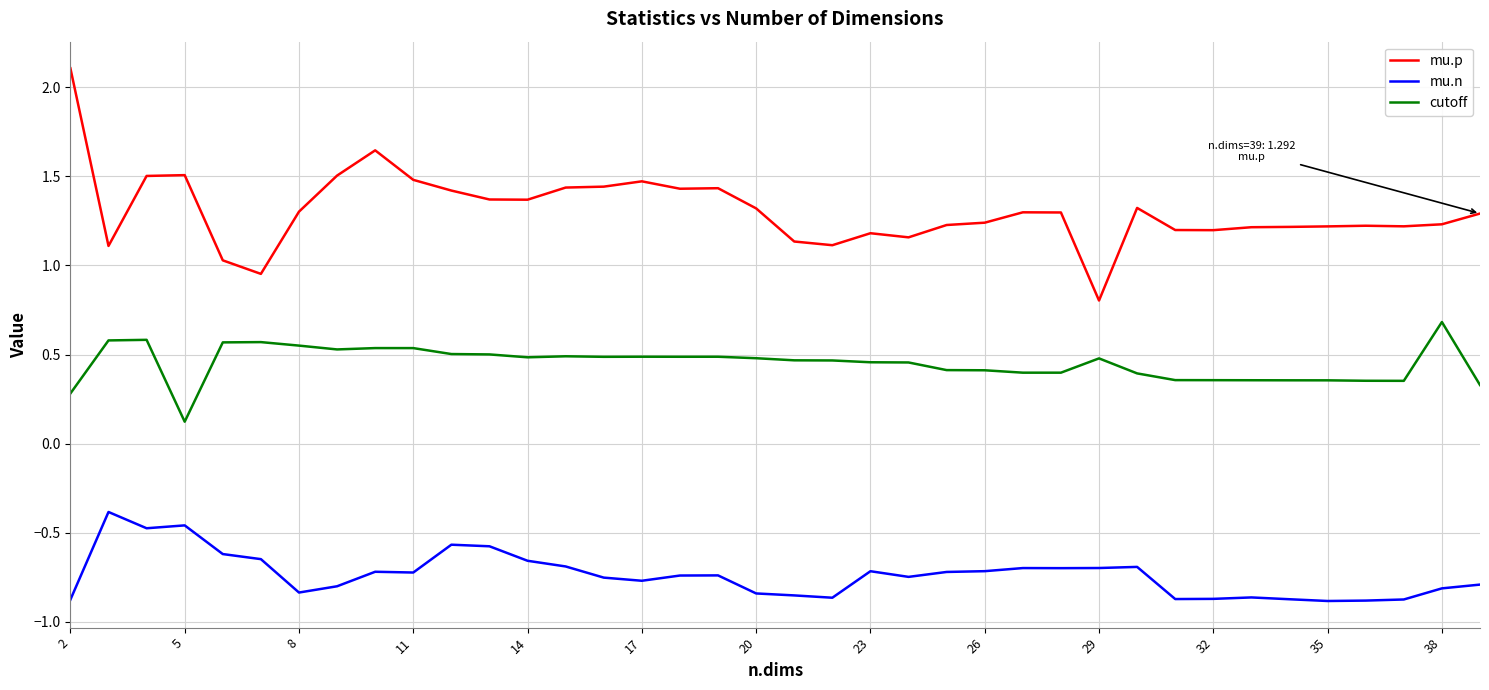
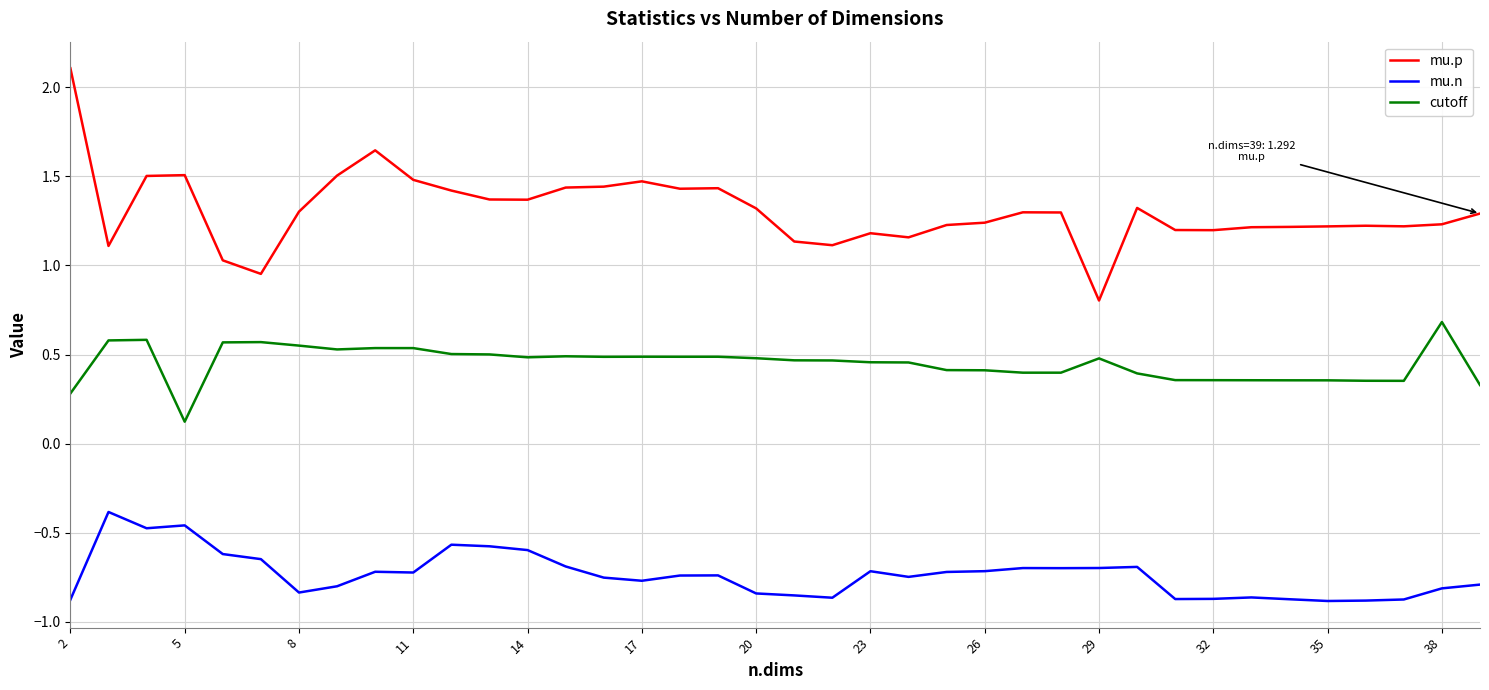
mu.n, 14: -0.66 -> -0.60
